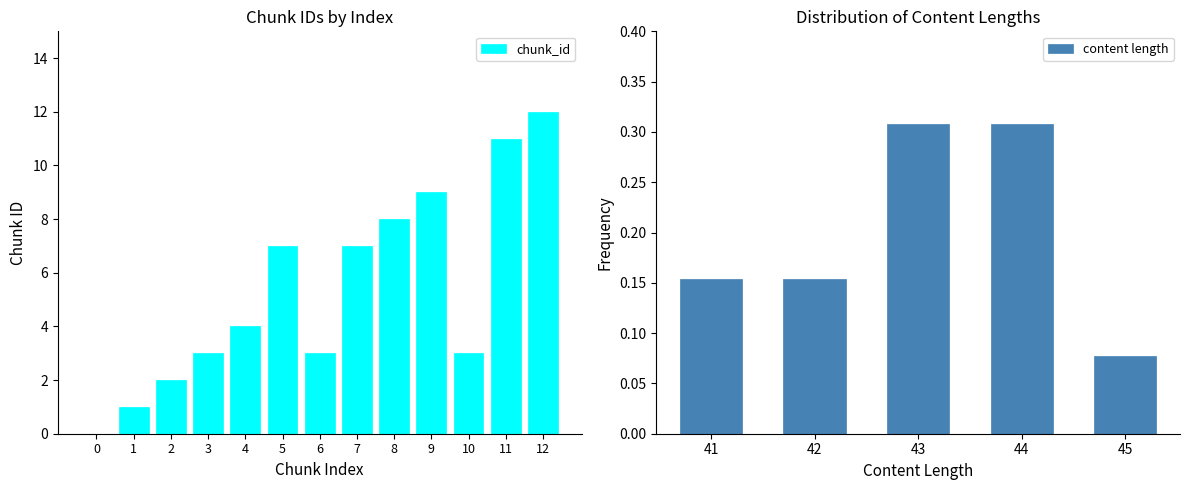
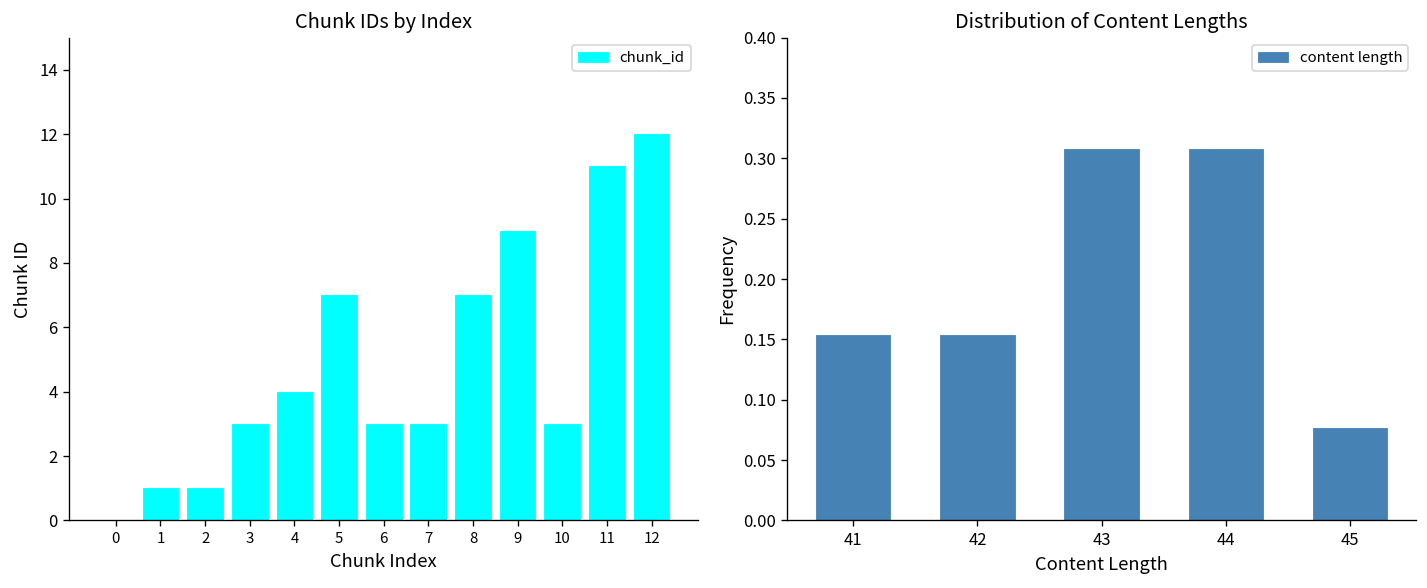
Chunk IDs by Index, 2: 2 -> 1
Chunk IDs by Index, 7: 7 -> 3
Chunk IDs by Index, 8: 8 -> 7
